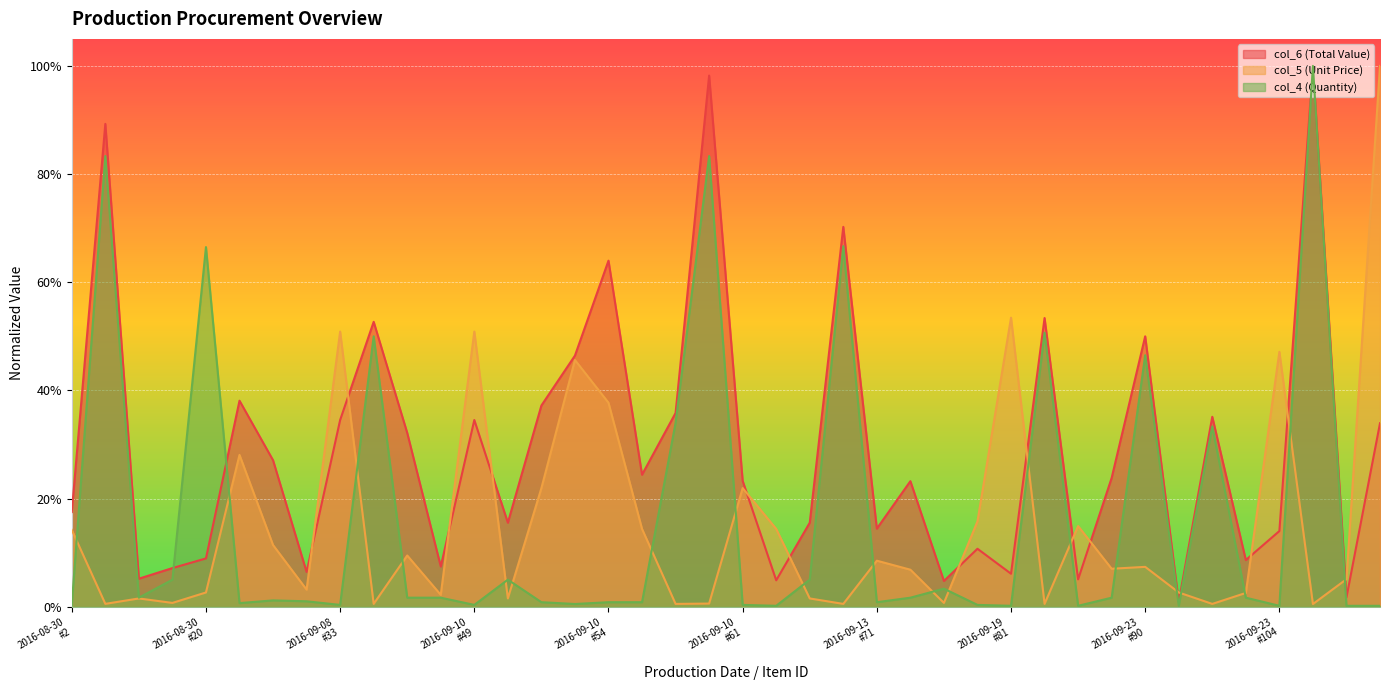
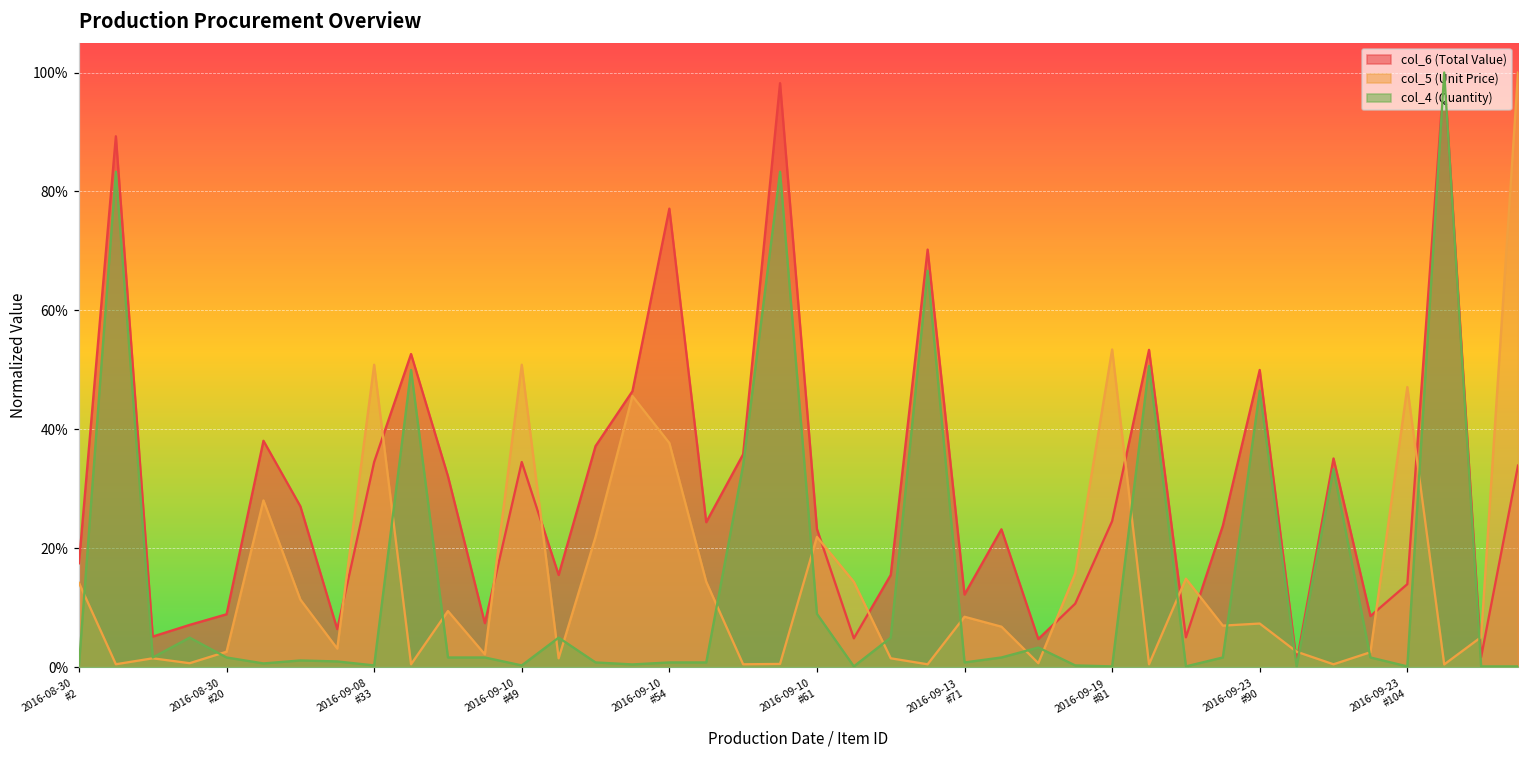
col_4 (Quantity), 2016-08-30 #20: 67% -> 2%
col_6 (Total Value), 2016-09-10 #54: 64% -> 77%
col_4 (Quantity), 2016-09-10 #61: 0% -> 9%
col_6 (Total Value), 2016-09-13 #71: 14% -> 12%
col_6 (Total Value), 2016-09-19 #81: 6% -> 25%
